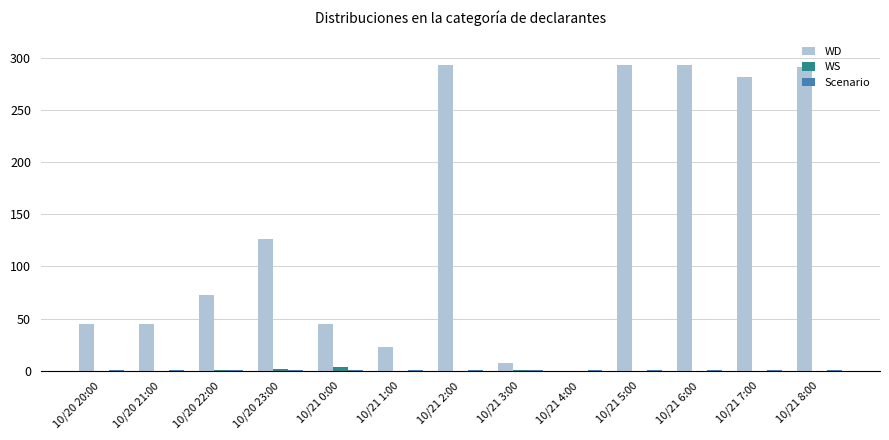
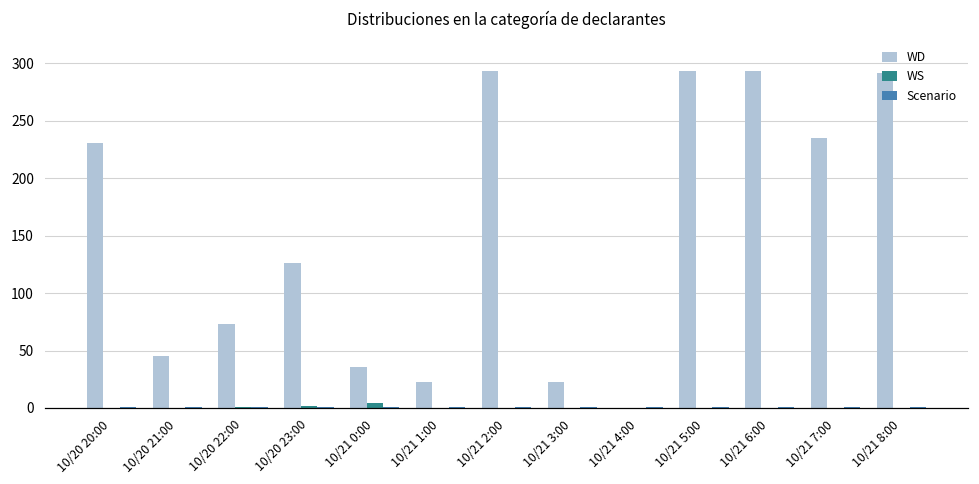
WD, 10/20 20:00: 45 -> 231
WD, 10/21 0:00: 45 -> 35
WD, 10/21 3:00: 8 -> 23
WD, 10/21 7:00: 281 -> 235
